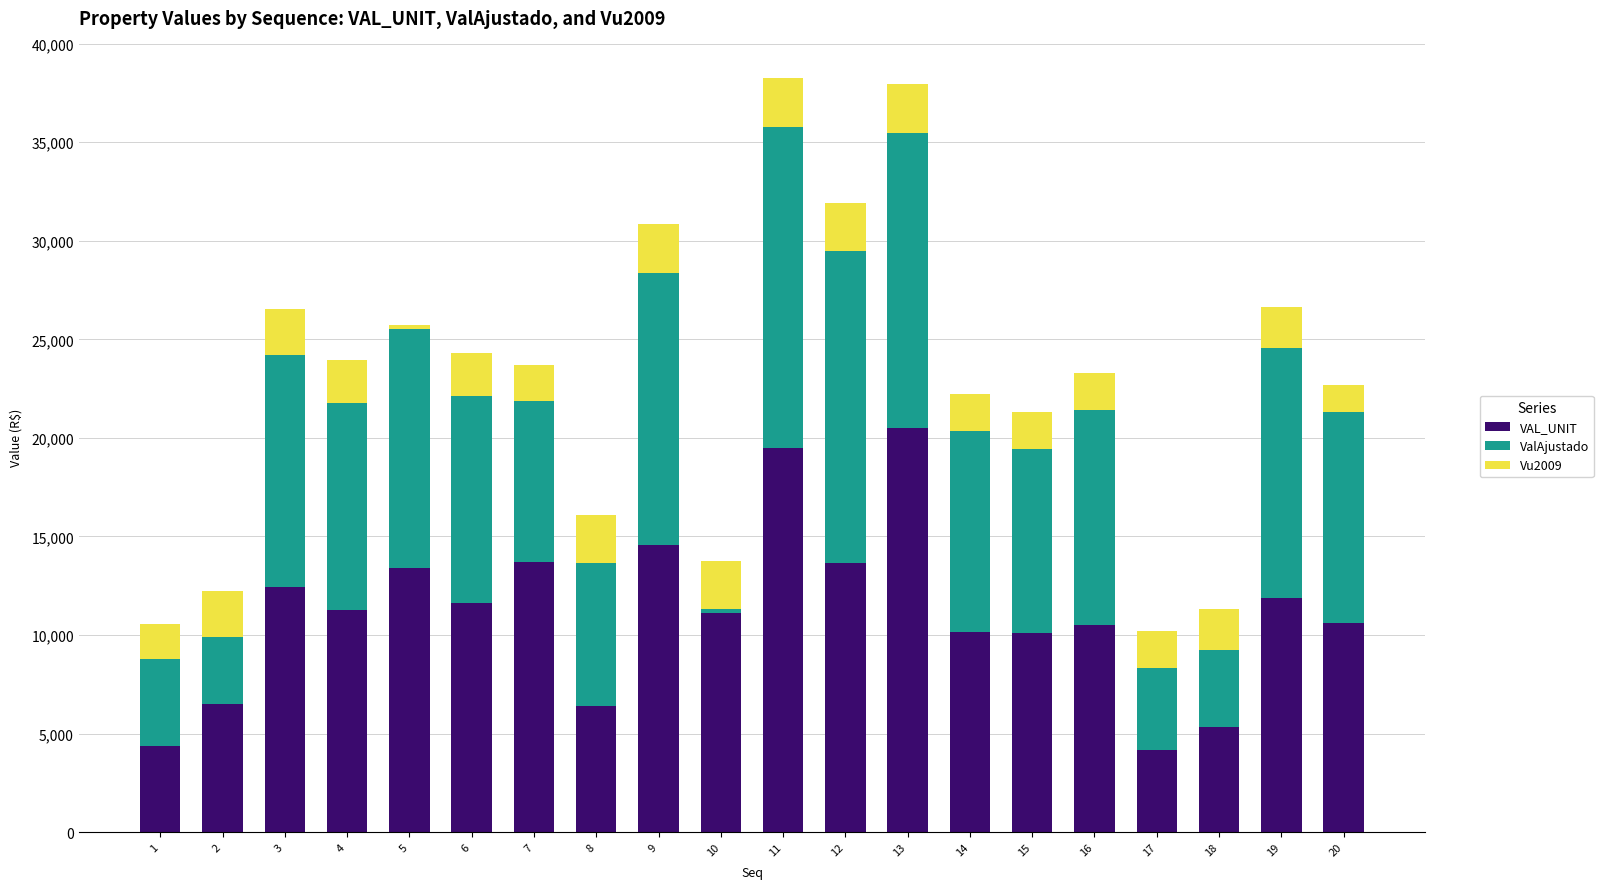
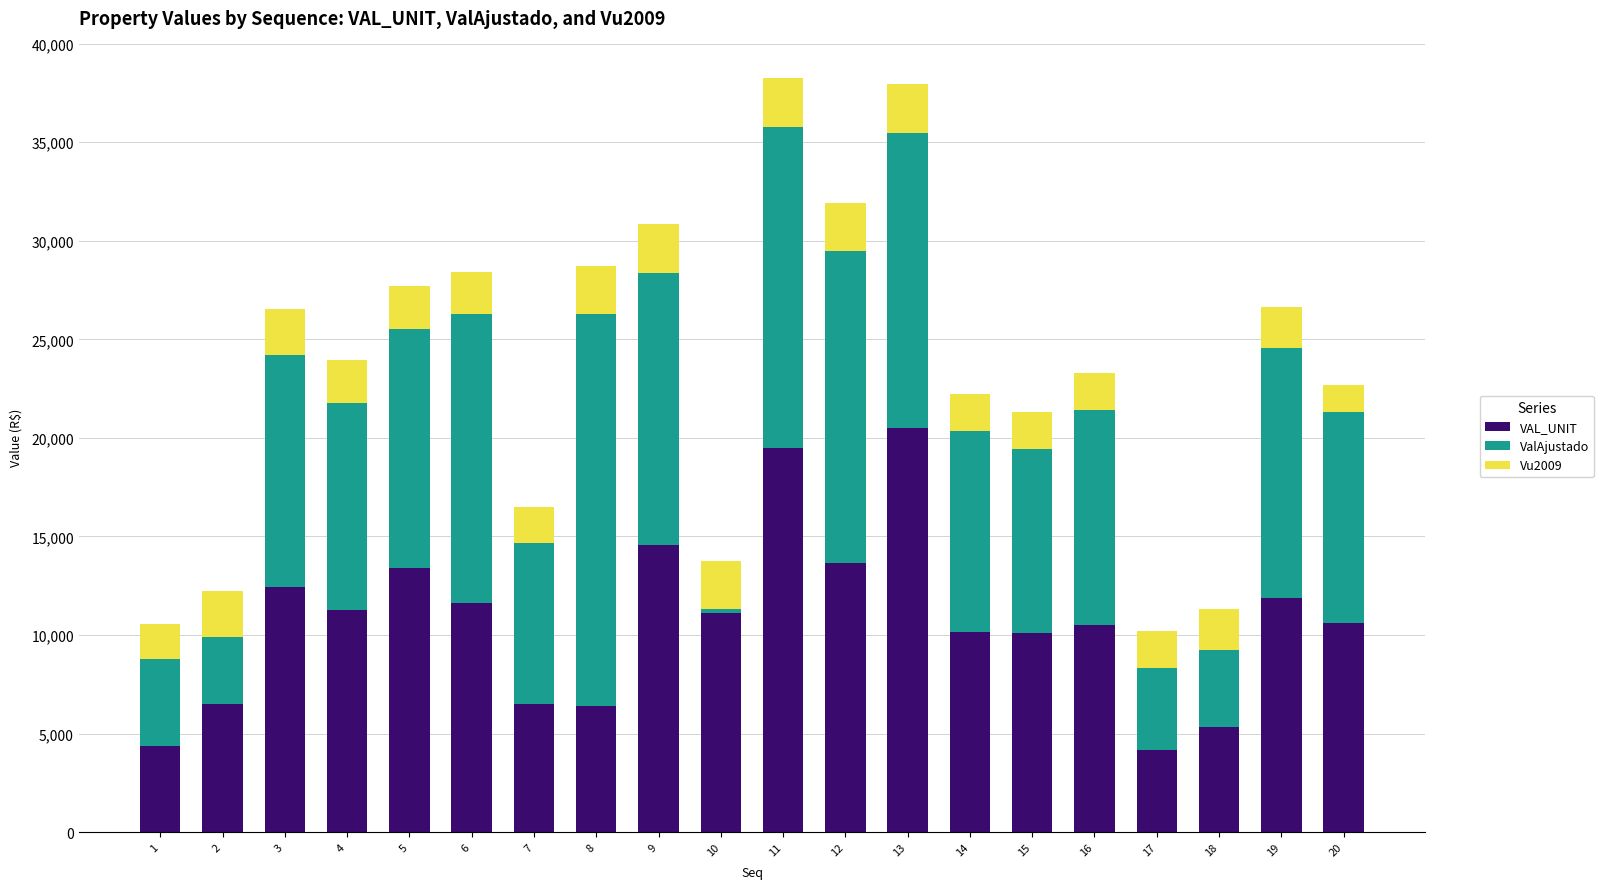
Vu2009, 5: 200 -> 2,200
ValAjustado, 6: 10,500 -> 14,700
VAL_UNIT, 7: 13,700 -> 6,500
ValAjustado, 8: 7,200 -> 19,900
